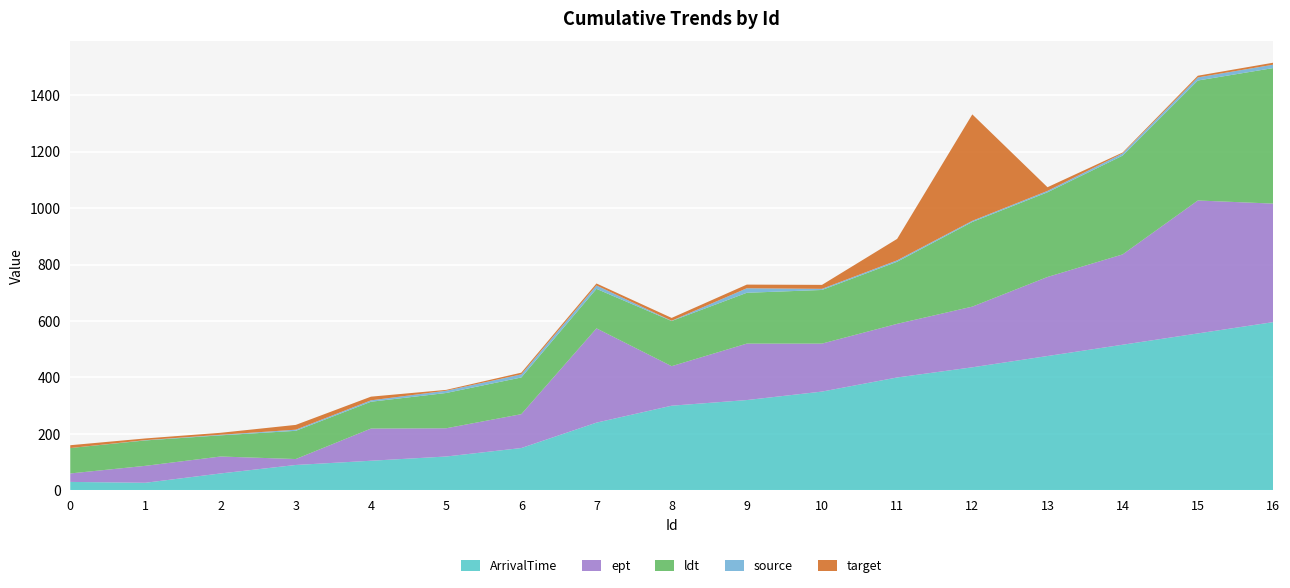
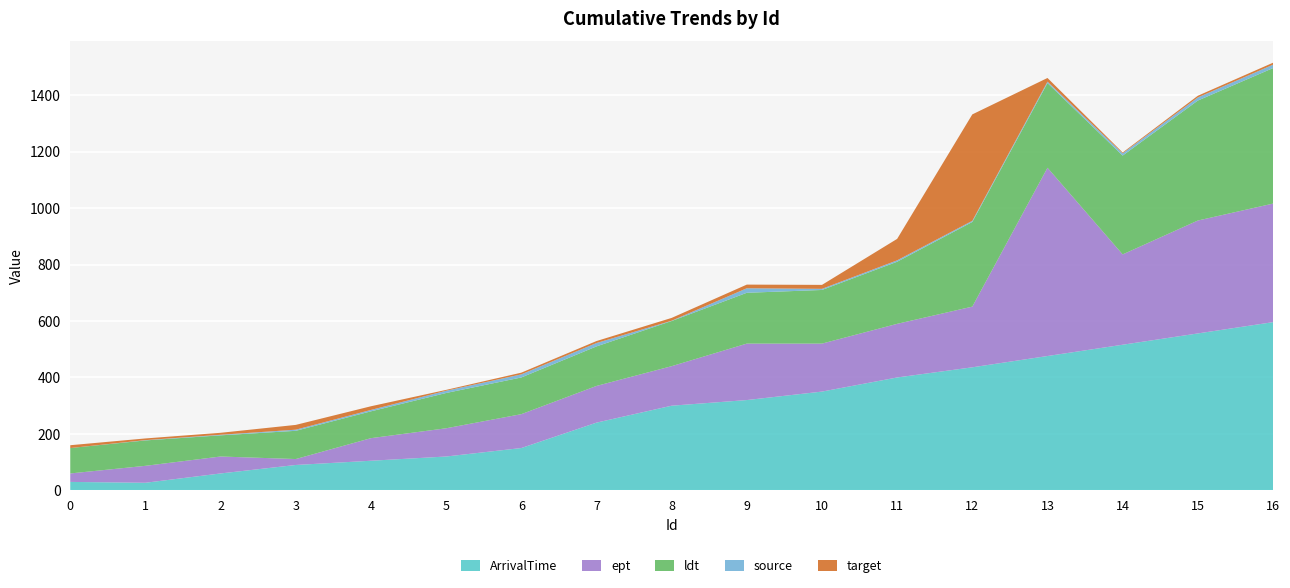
ept, 4: 110 -> 80
ept, 7: 330 -> 130
ept, 13: 280 -> 670
ept, 15: 470 -> 400
